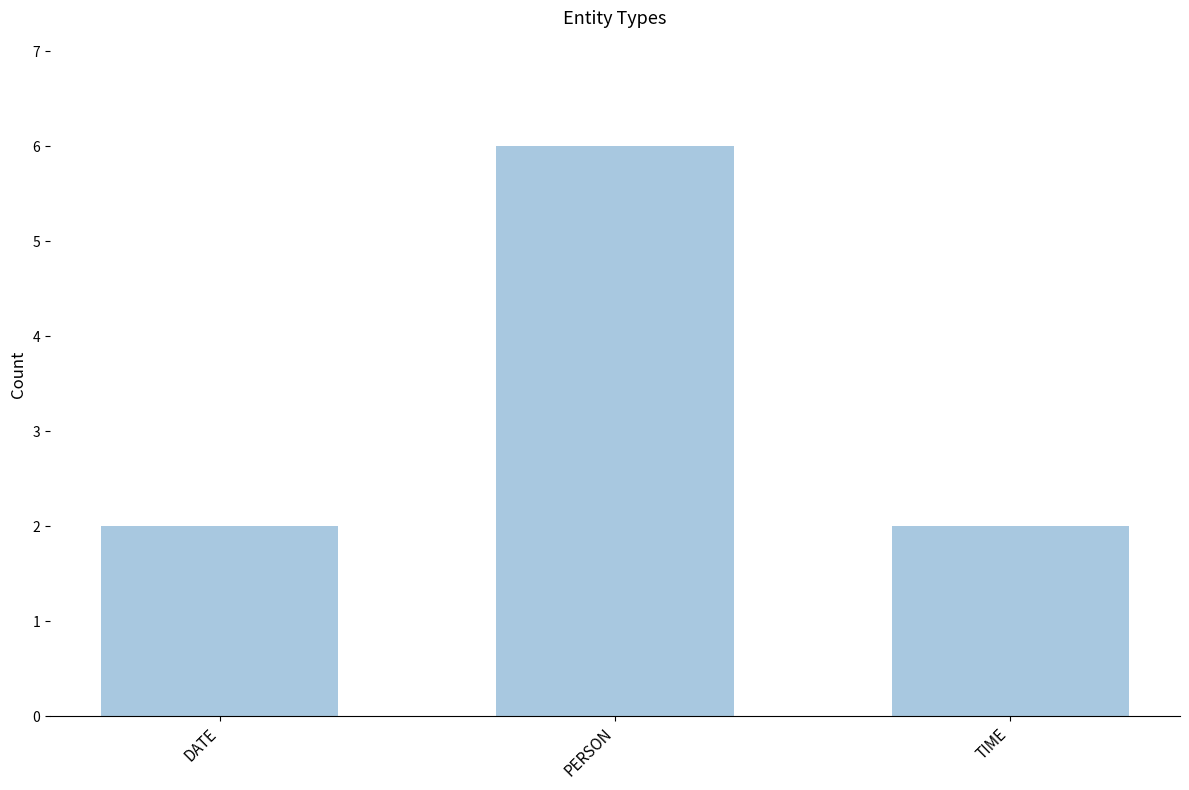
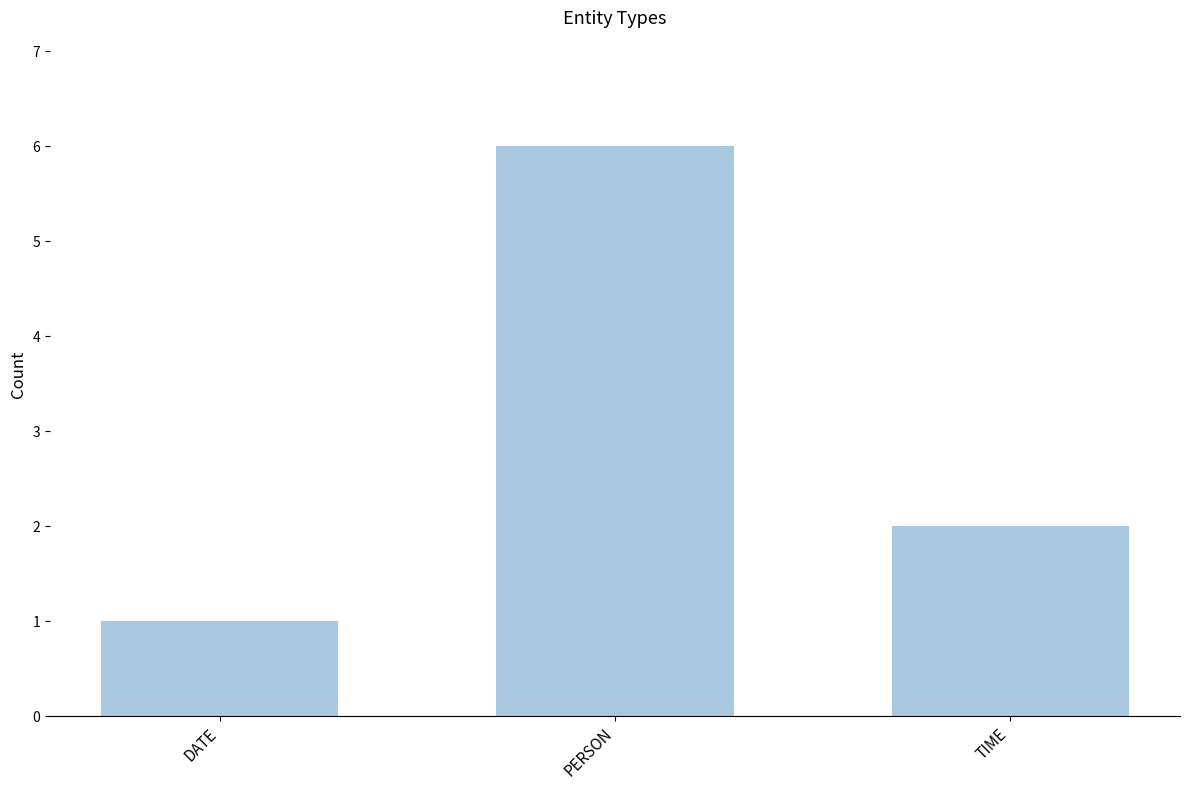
DATE: 2 -> 1
